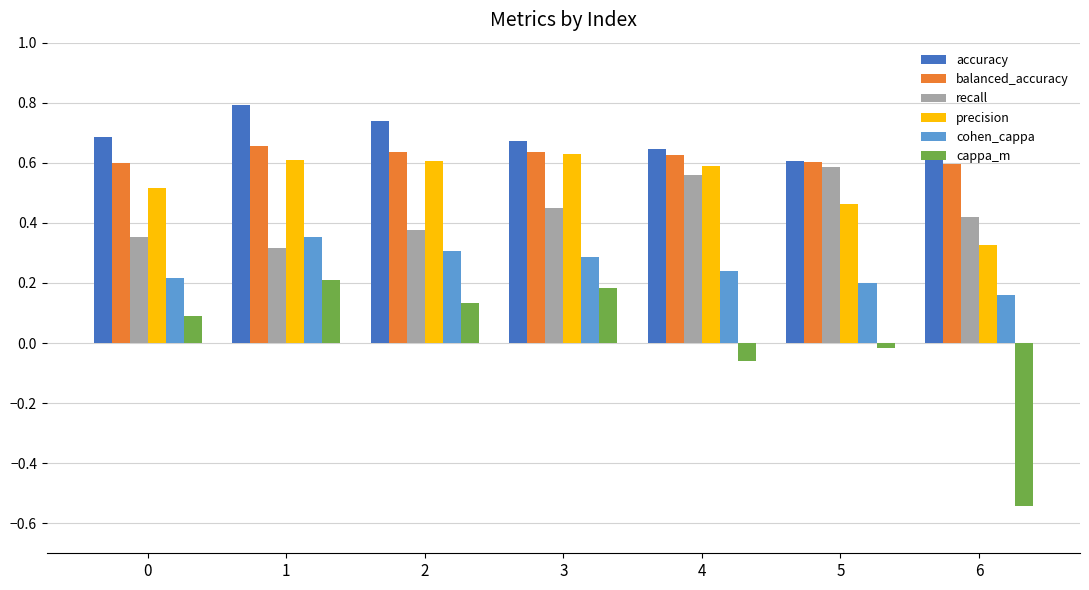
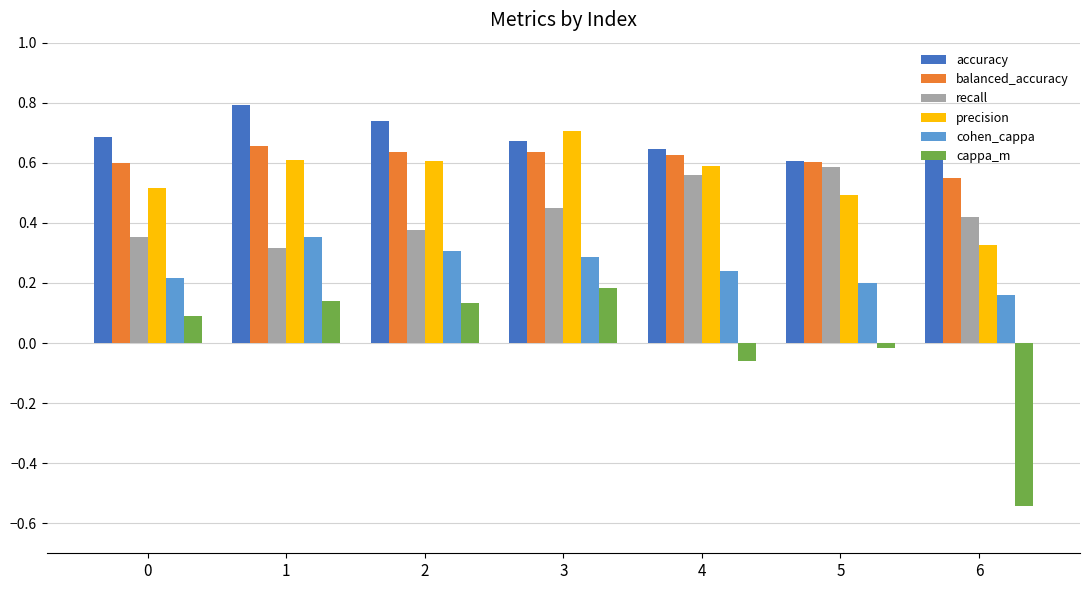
cappa_m, 1: 0.21 -> 0.14
precision, 3: 0.63 -> 0.71
precision, 5: 0.46 -> 0.49
balanced_accuracy, 6: 0.60 -> 0.55
